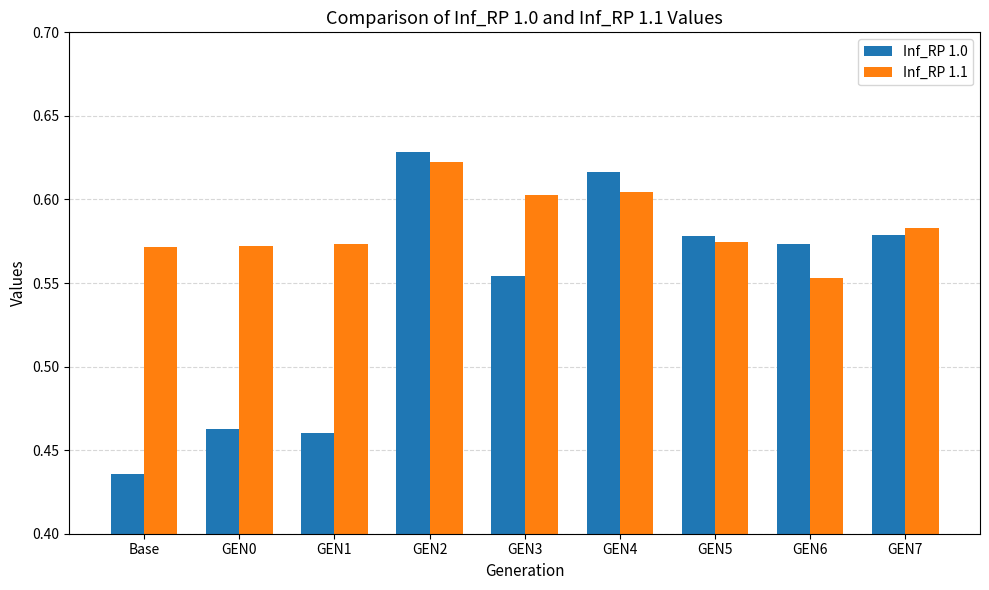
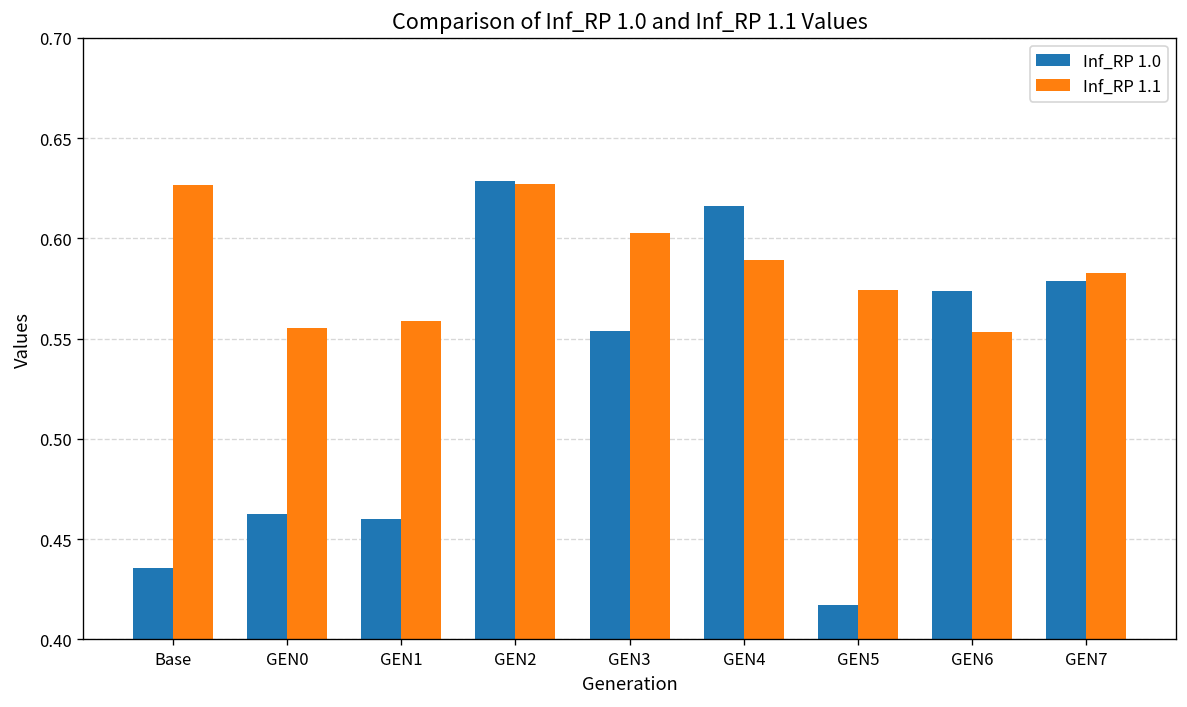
Inf_RP 1.1, Base: 0.571 -> 0.627
Inf_RP 1.1, GEN0: 0.572 -> 0.555
Inf_RP 1.1, GEN1: 0.573 -> 0.559
Inf_RP 1.1, GEN2: 0.622 -> 0.627
Inf_RP 1.1, GEN4: 0.604 -> 0.589
Inf_RP 1.0, GEN5: 0.578 -> 0.417
